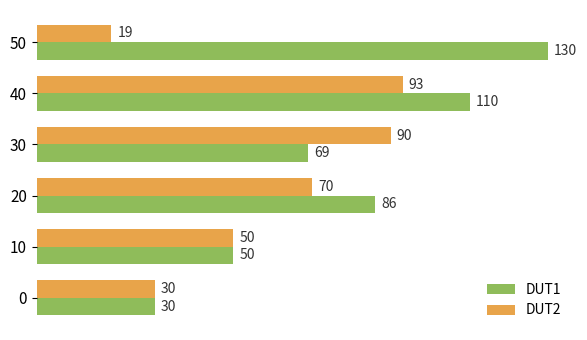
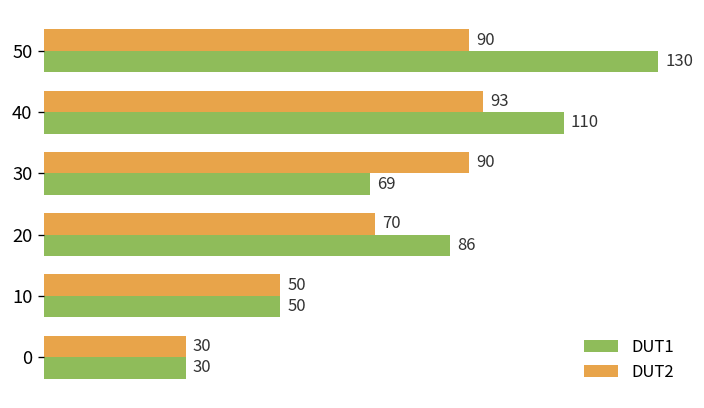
DUT2, 50: 19 -> 90
